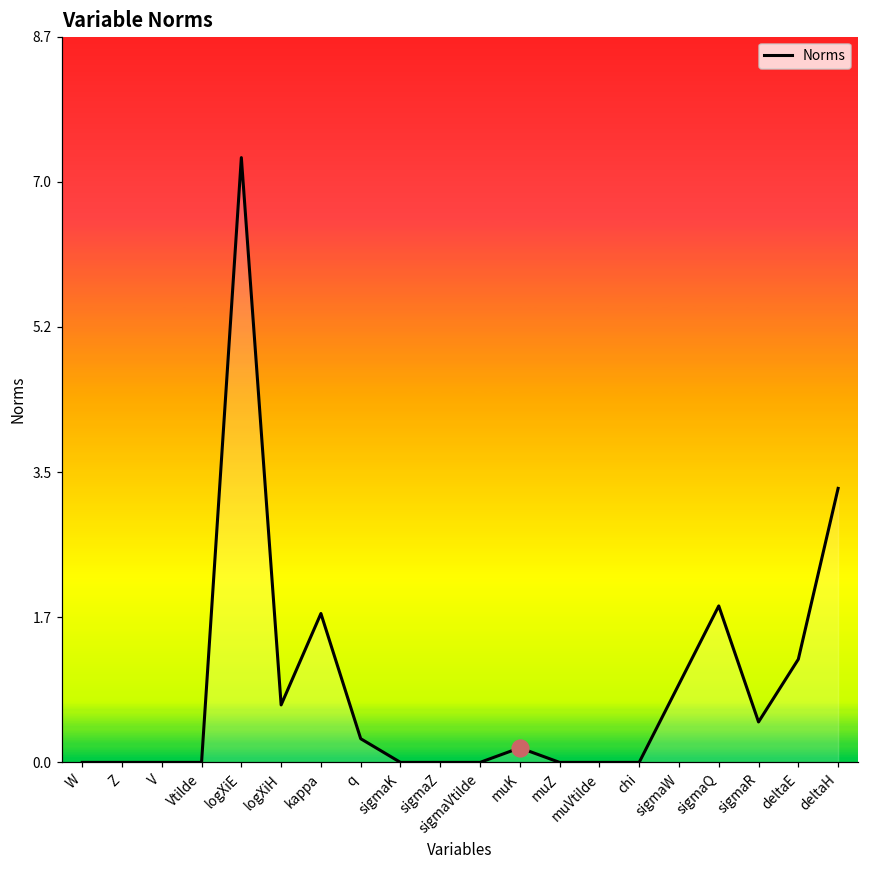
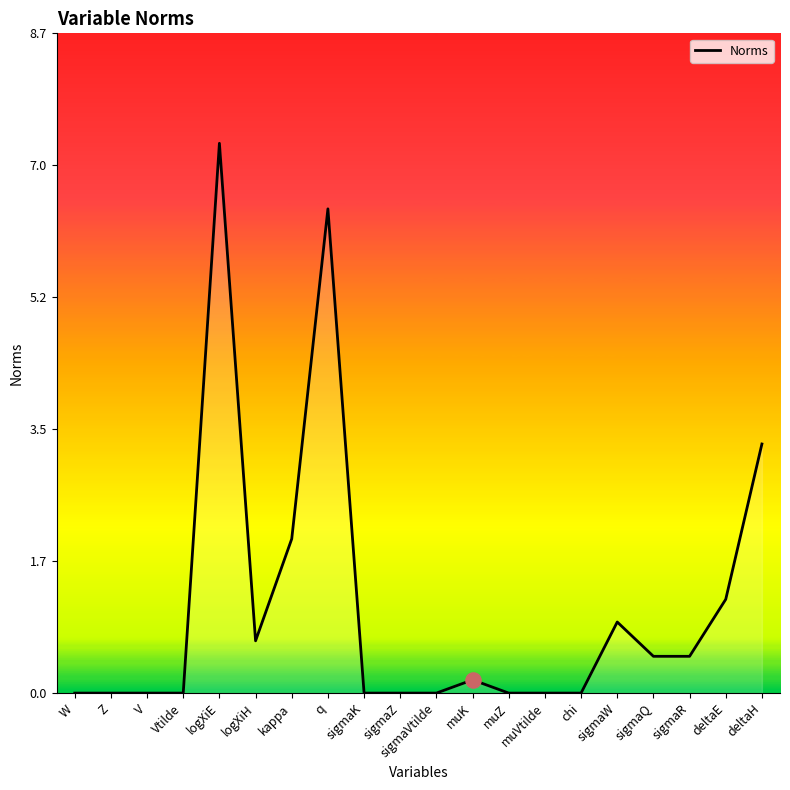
Norms, kappa: 1.8 -> 2.0
Norms, q: 0.3 -> 6.4
Norms, sigmaQ: 1.9 -> 0.5
